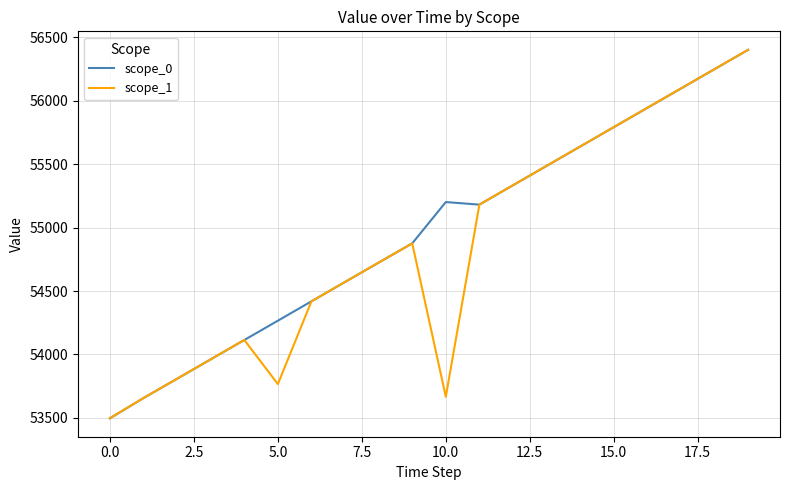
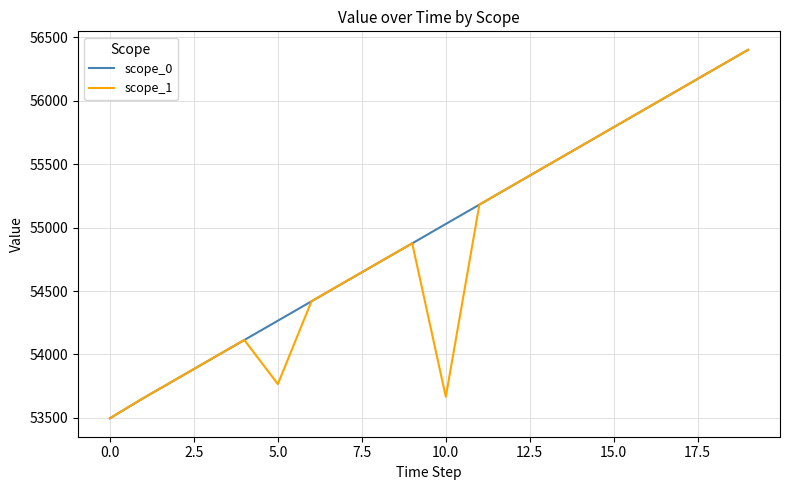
scope_0, 10.0: 55200 -> 55030
